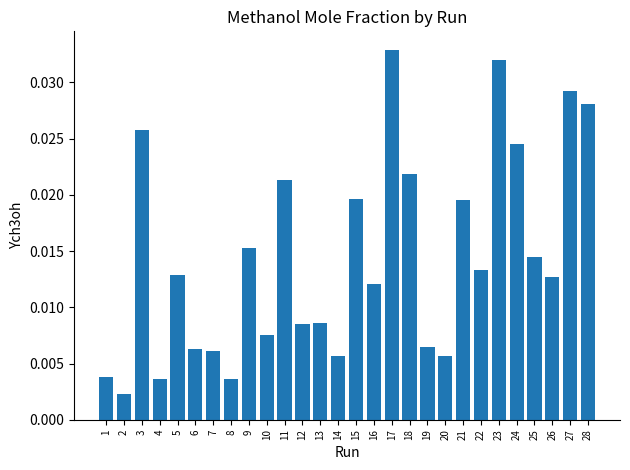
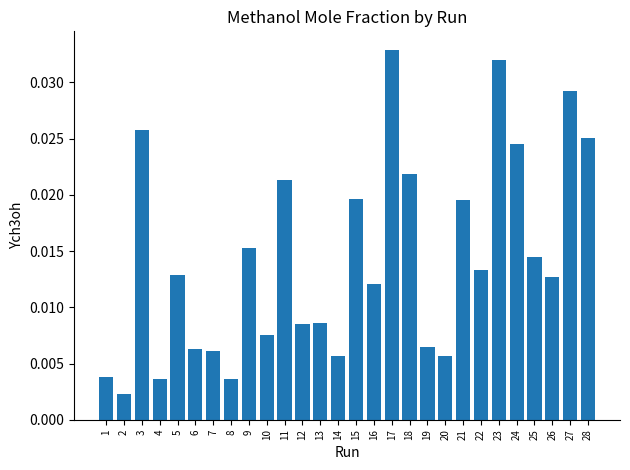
28: 0.0281 -> 0.0251
